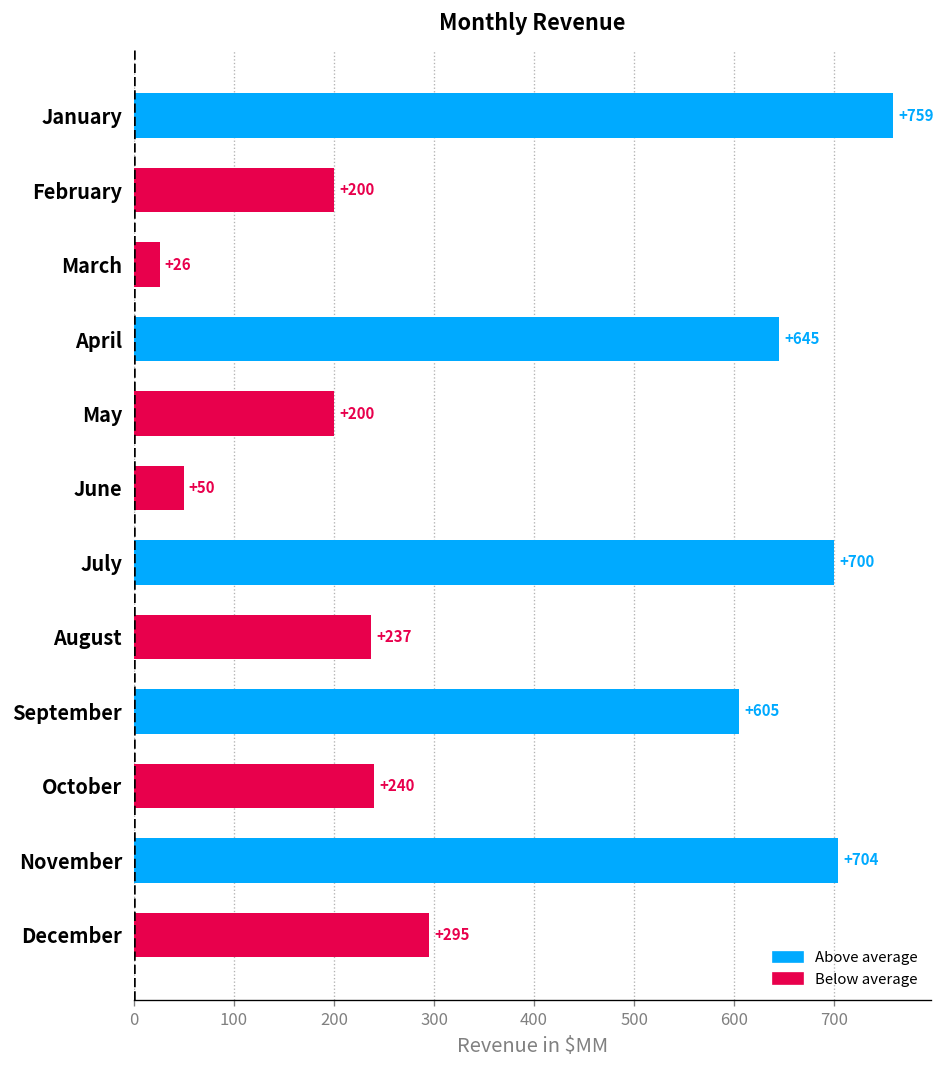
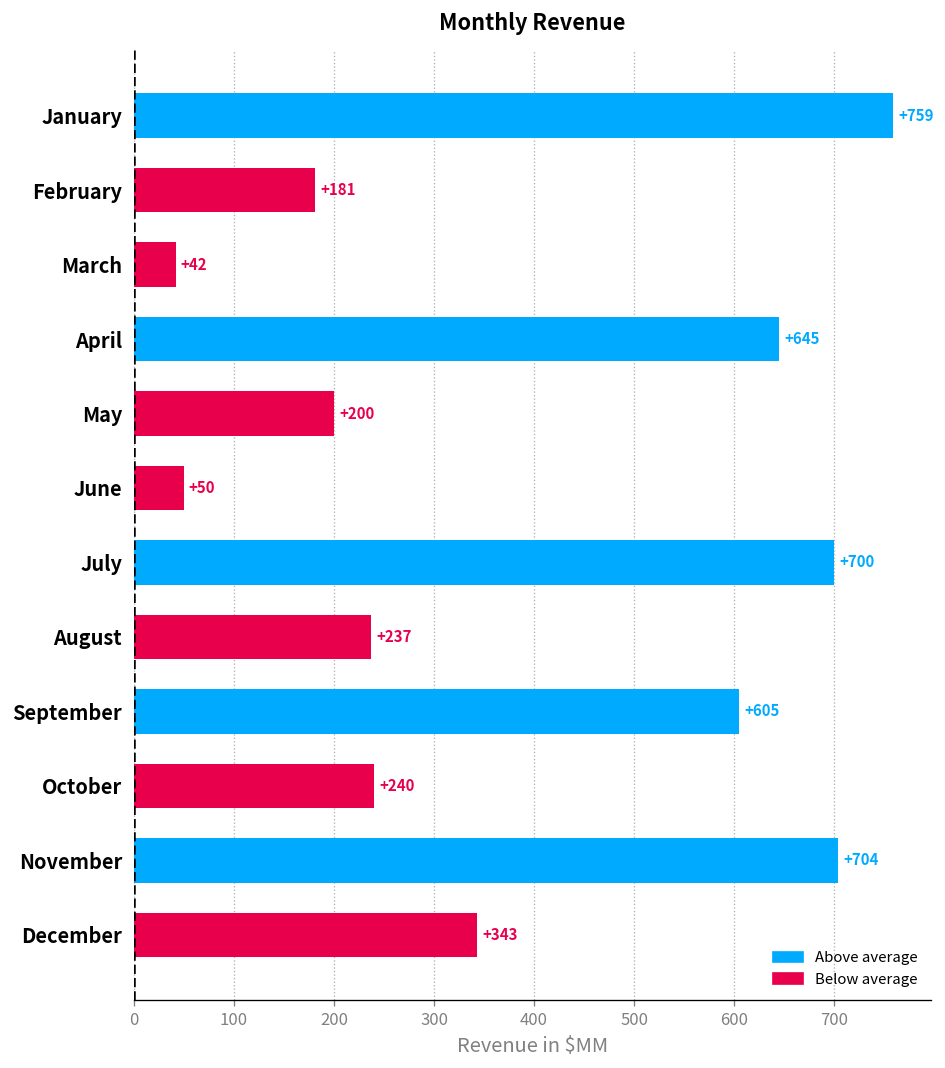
February: +200 -> +181
March: +26 -> +42
December: +295 -> +343
